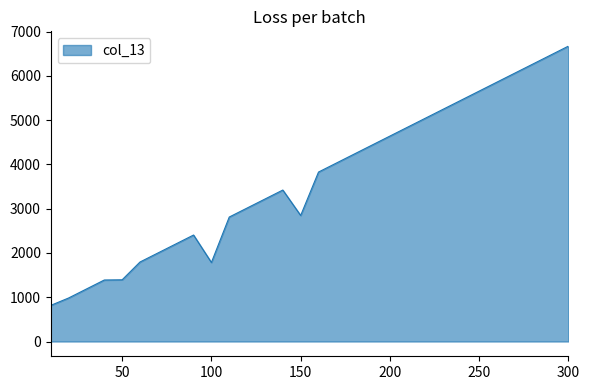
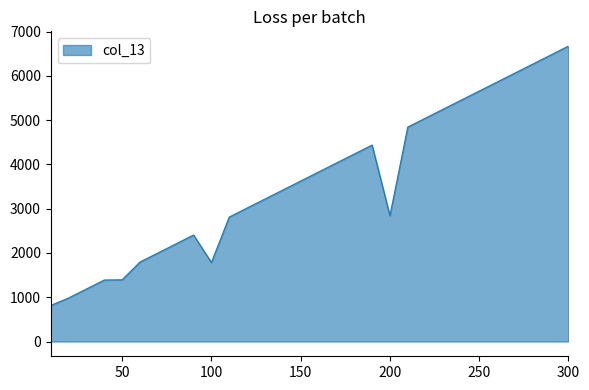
150: 2800 -> 3600
200: 4600 -> 2800
